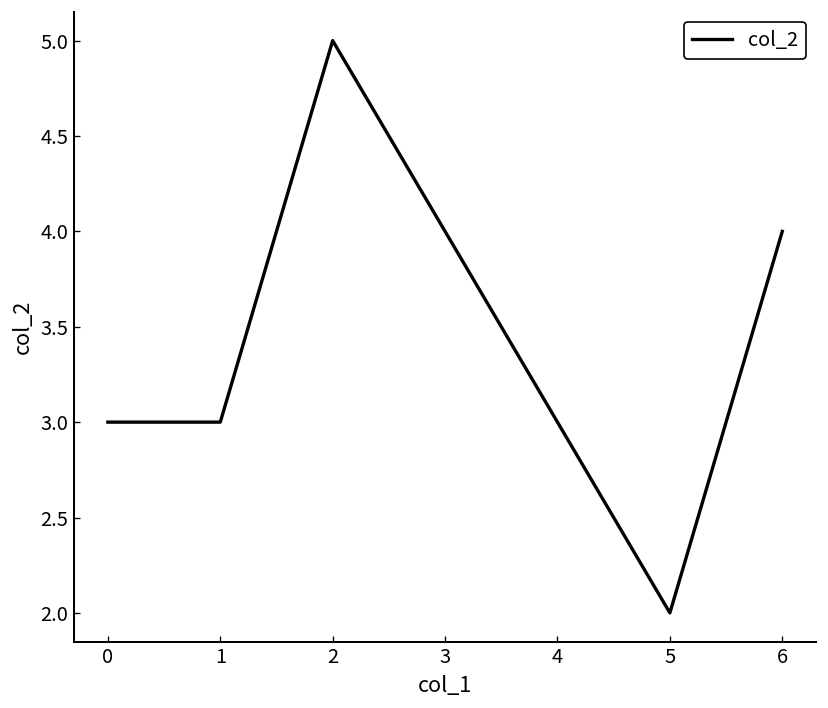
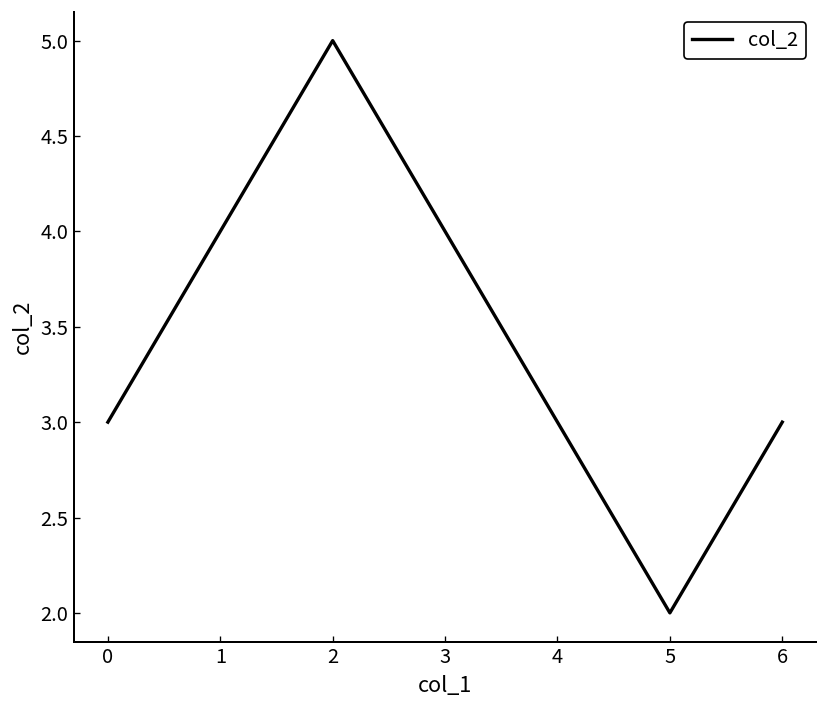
1: 3 -> 4
6: 4 -> 3
